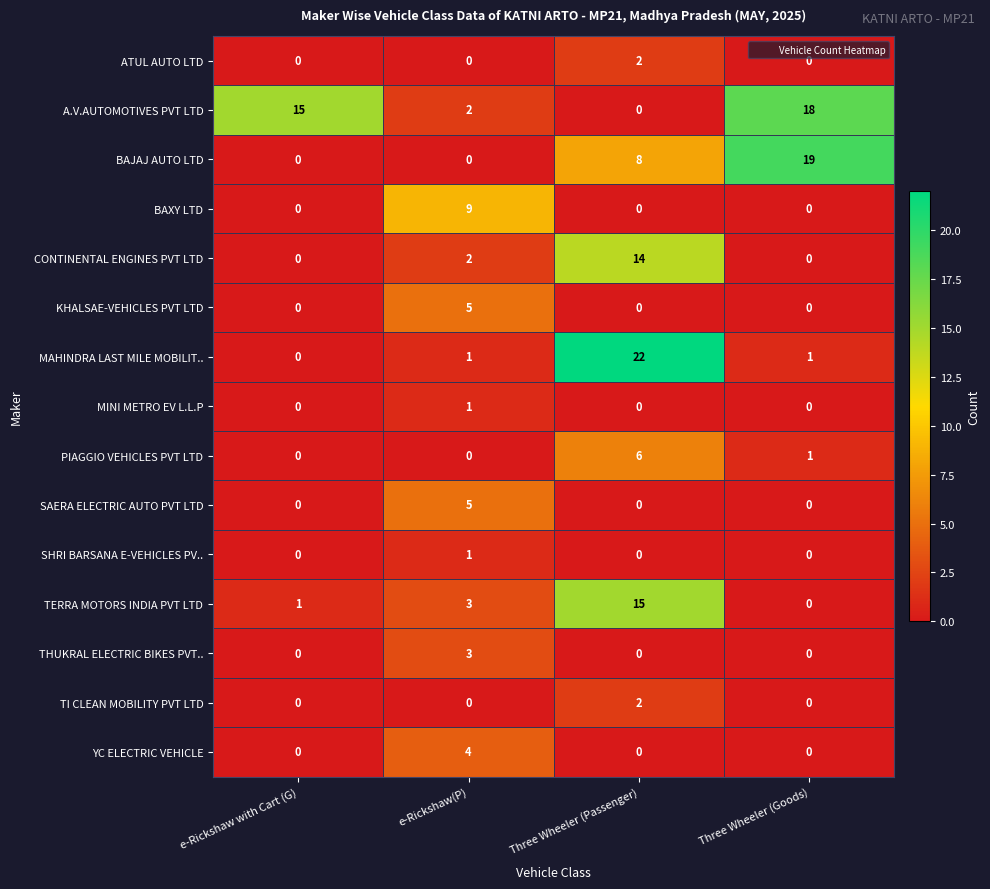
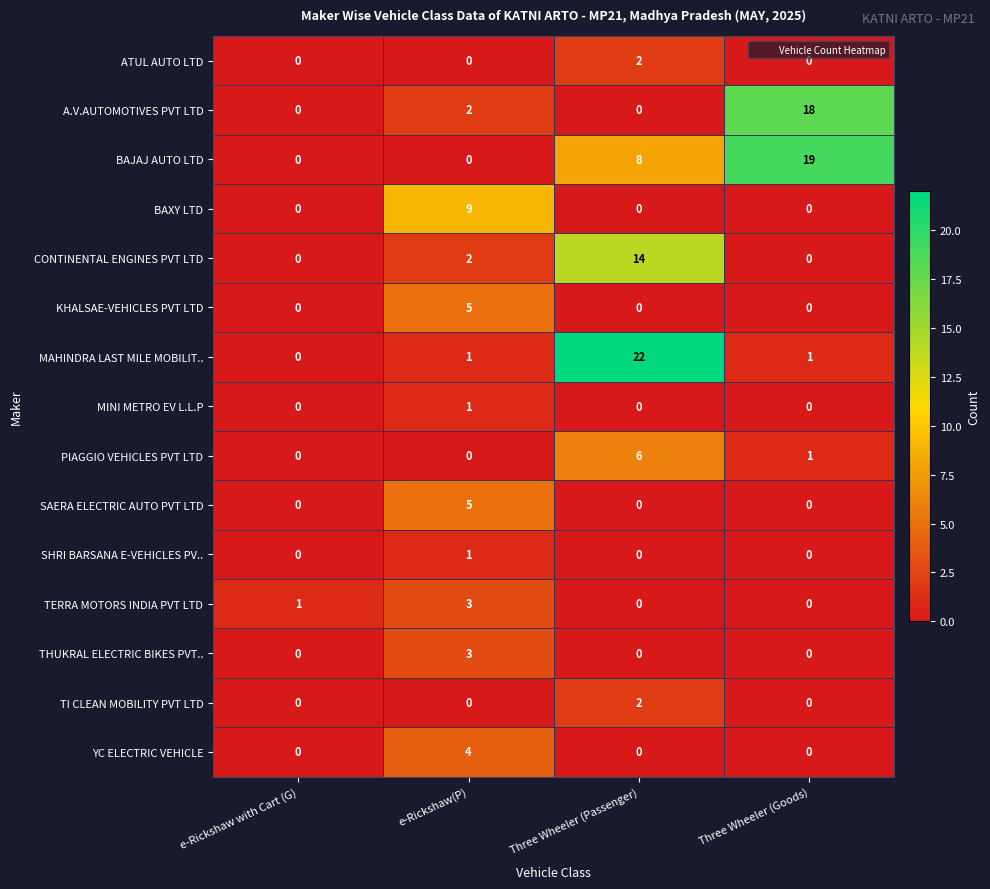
A.V.AUTOMOTIVES PVT LTD, e-Rickshaw with Cart (G): 15 -> 0
TERRA MOTORS INDIA PVT LTD, Three Wheeler (Passenger): 15 -> 0
